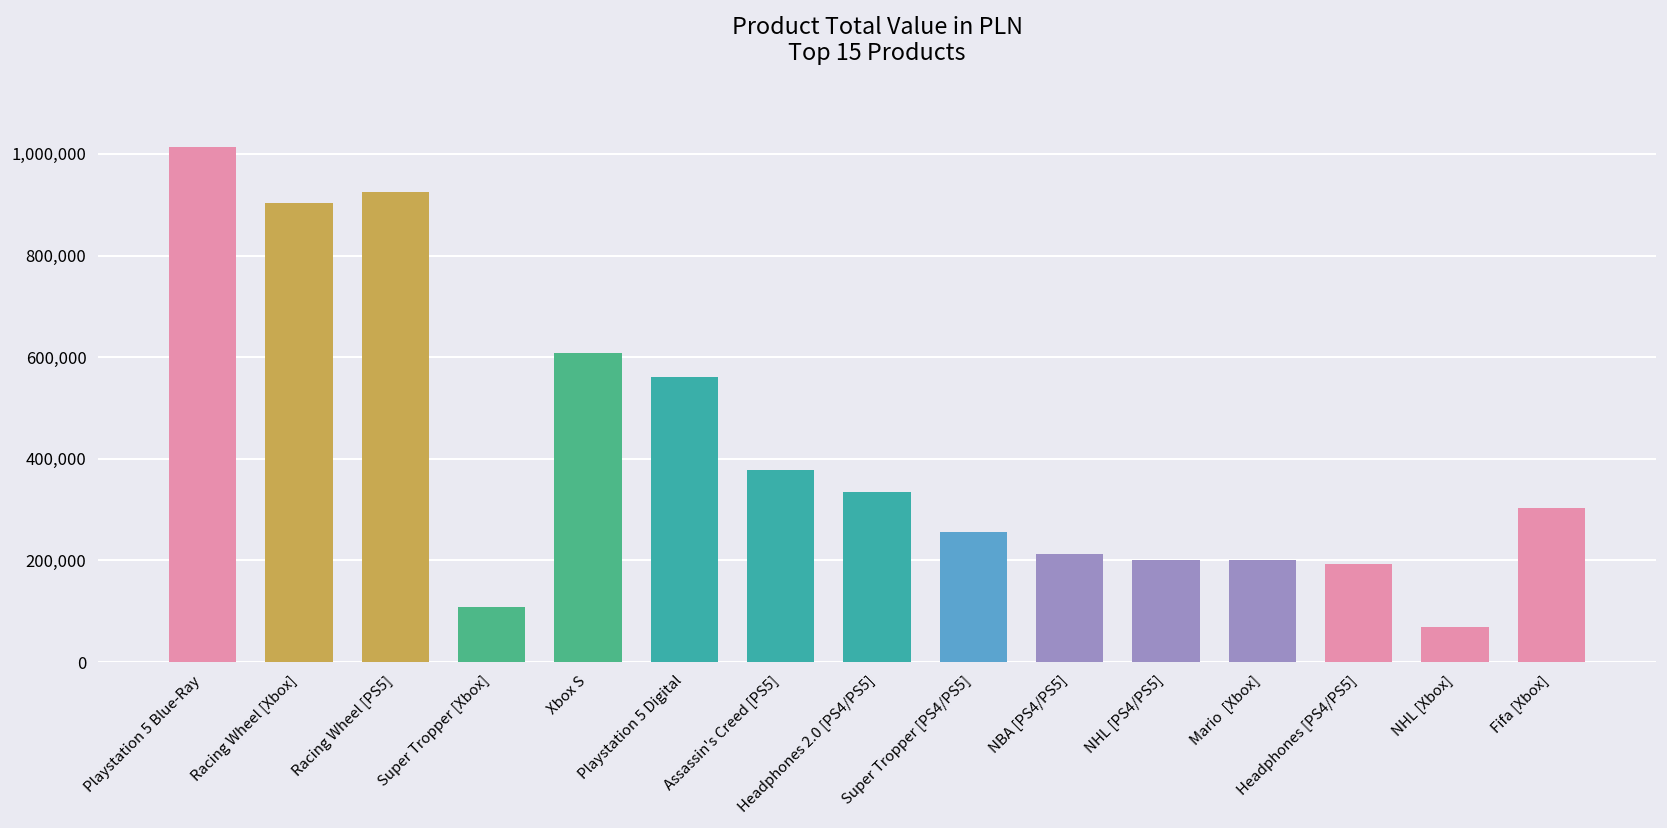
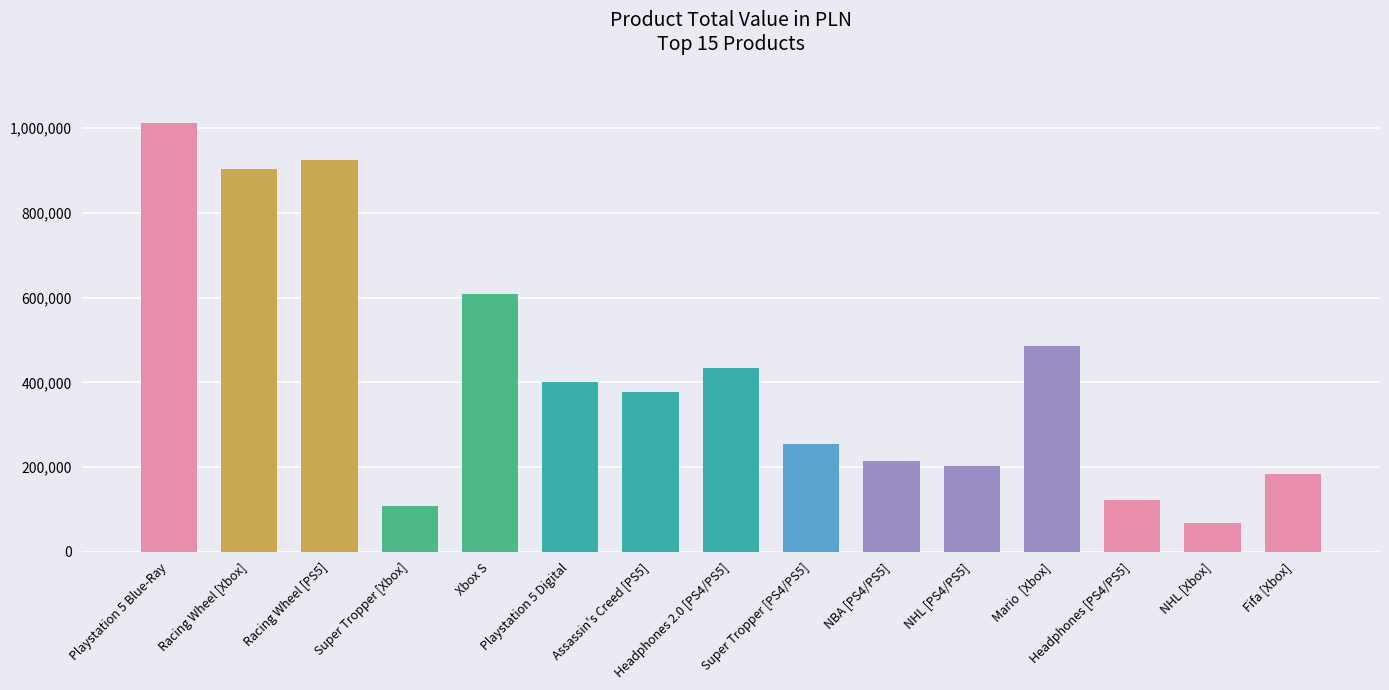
Playstation 5 Digital: 560,000 -> 400,000
Headphones 2.0 [PS4/PS5]: 340,000 -> 430,000
Mario [Xbox]: 200,000 -> 490,000
Headphones [PS4/PS5]: 190,000 -> 120,000
Fifa [Xbox]: 300,000 -> 180,000
